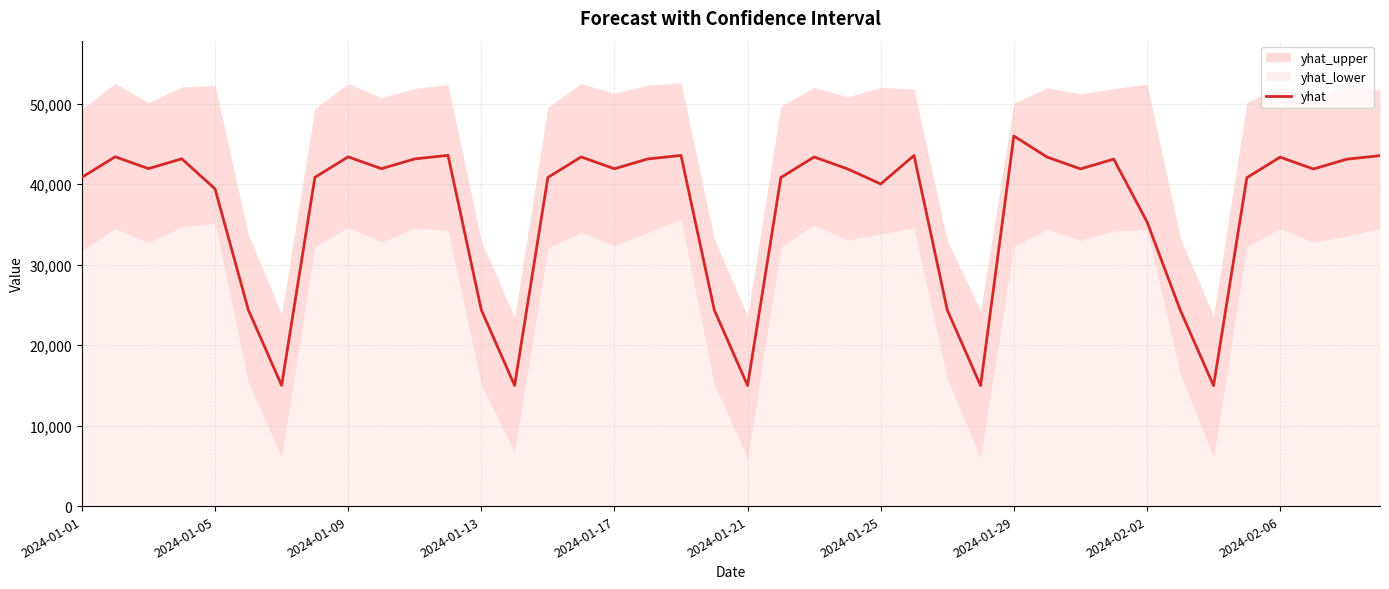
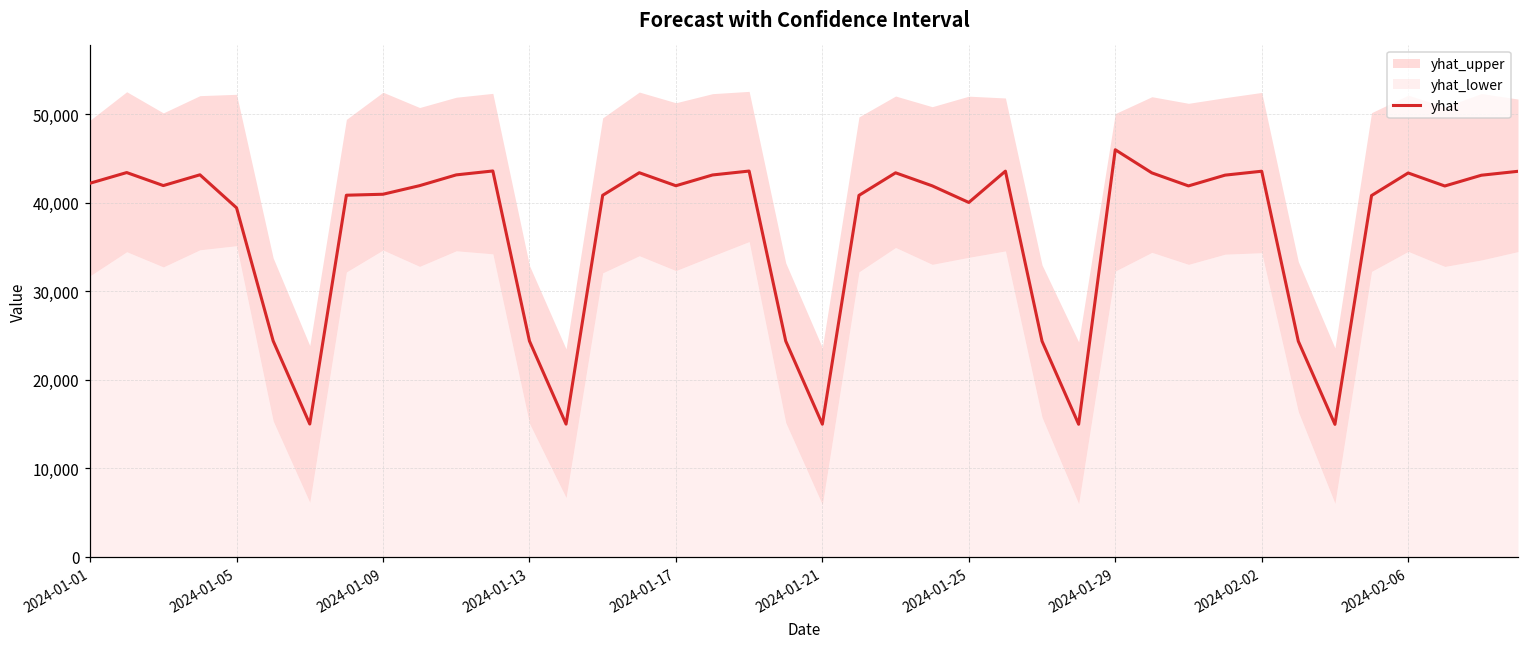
yhat, 2024-01-01: 41,000 -> 42,000
yhat, 2024-01-09: 43,000 -> 41,000
yhat, 2024-02-02: 35,000 -> 44,000
